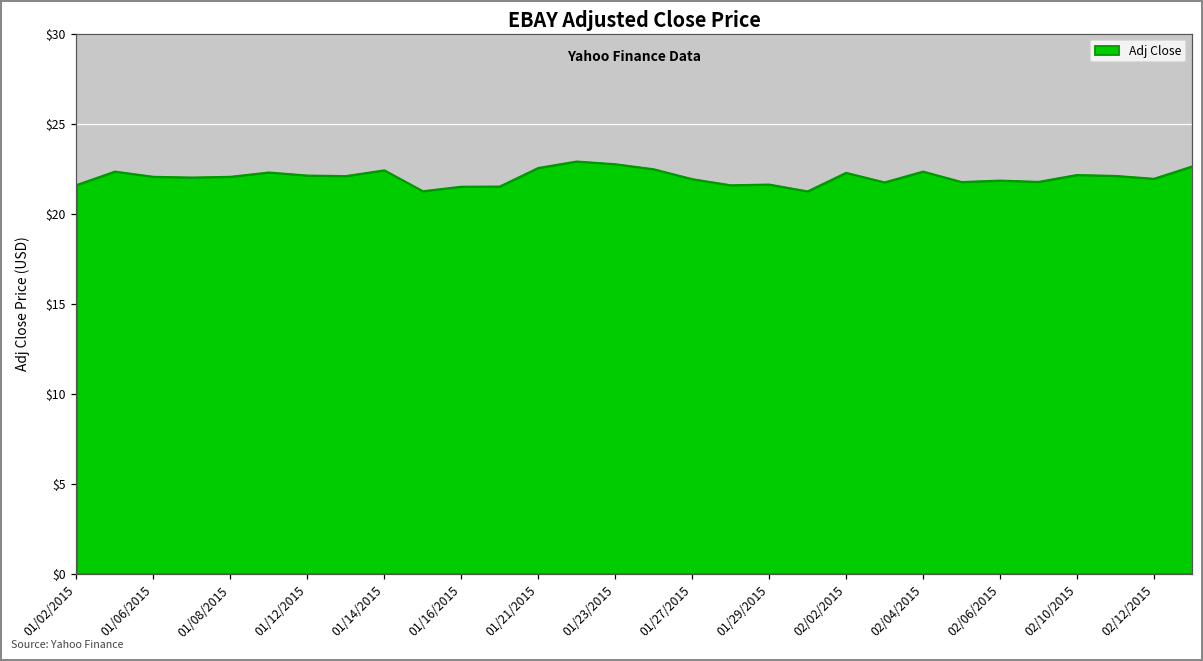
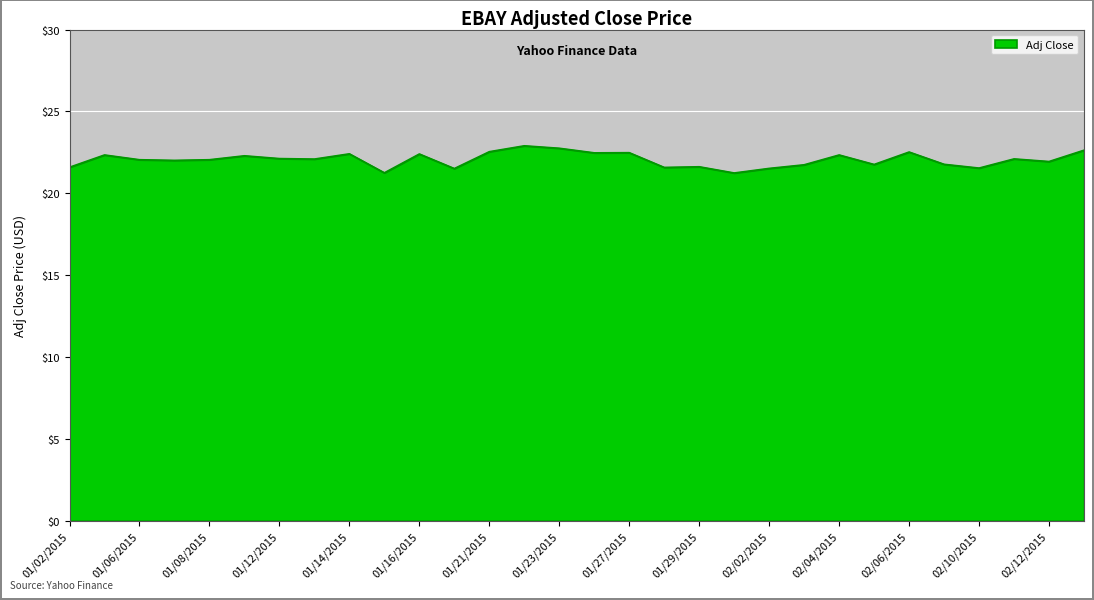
01/16/2015: $21.5 -> $22.4
01/27/2015: $21.9 -> $22.5
02/02/2015: $22.3 -> $21.5
02/06/2015: $21.8 -> $22.5
02/10/2015: $22.2 -> $21.5
